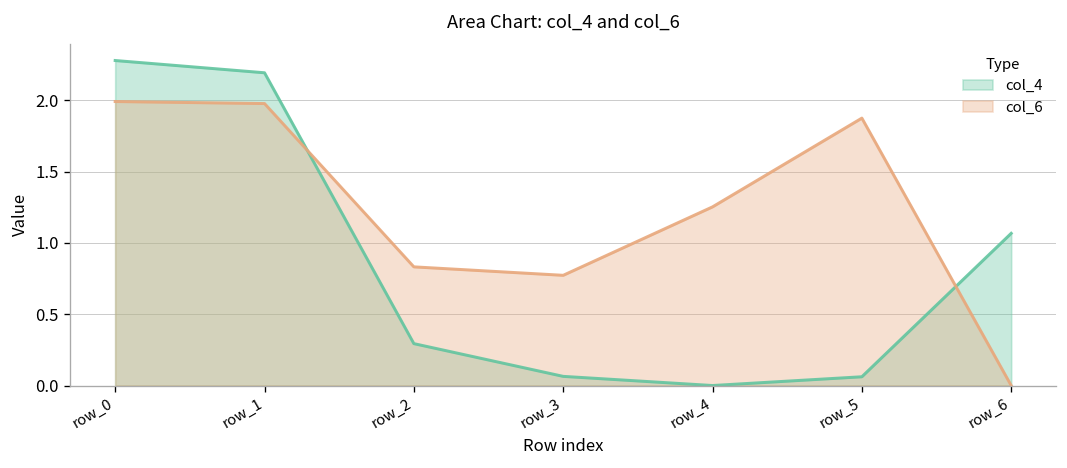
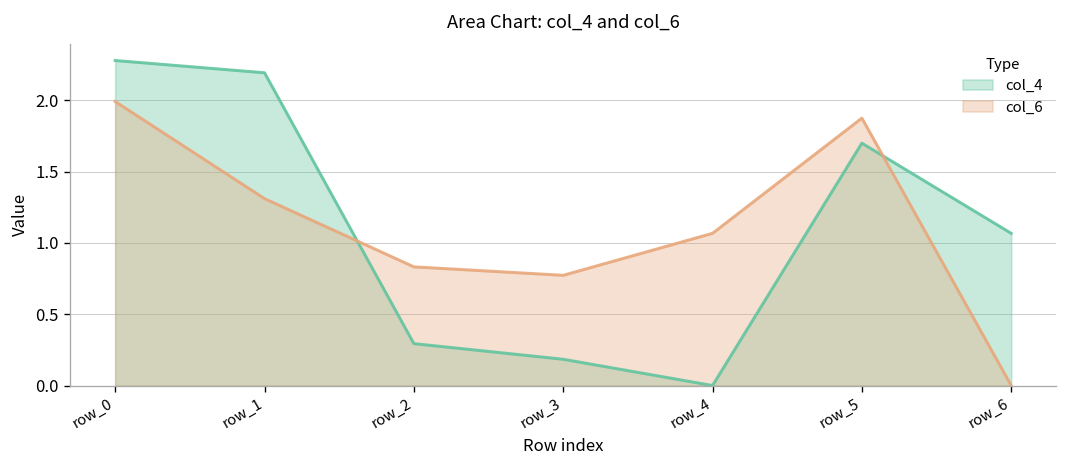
col_6, row_1: 1.98 -> 1.31
col_4, row_3: 0.06 -> 0.18
col_6, row_4: 1.25 -> 1.07
col_4, row_5: 0.06 -> 1.70
